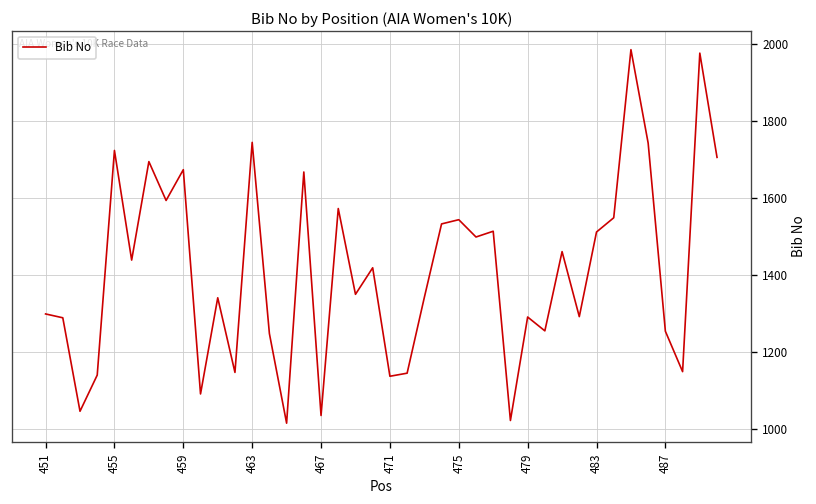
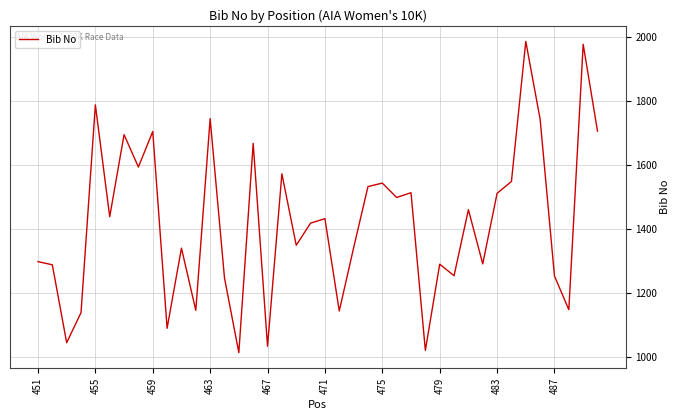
455: 1720 -> 1790
459: 1670 -> 1700
471: 1140 -> 1430
